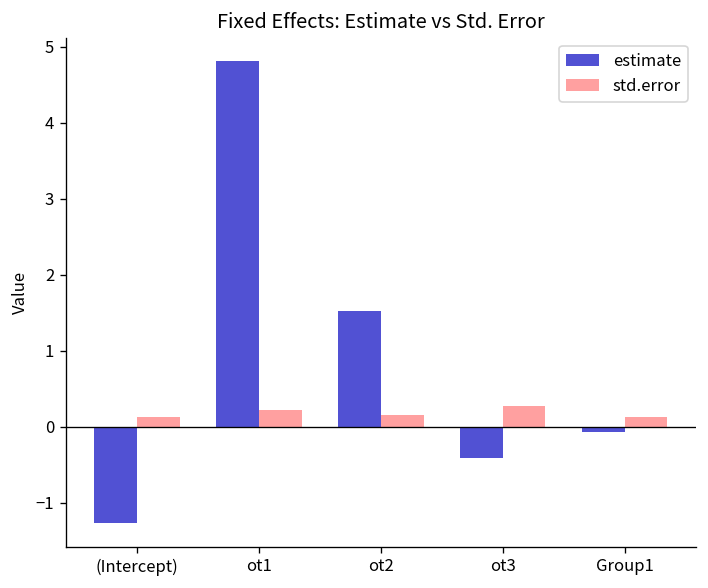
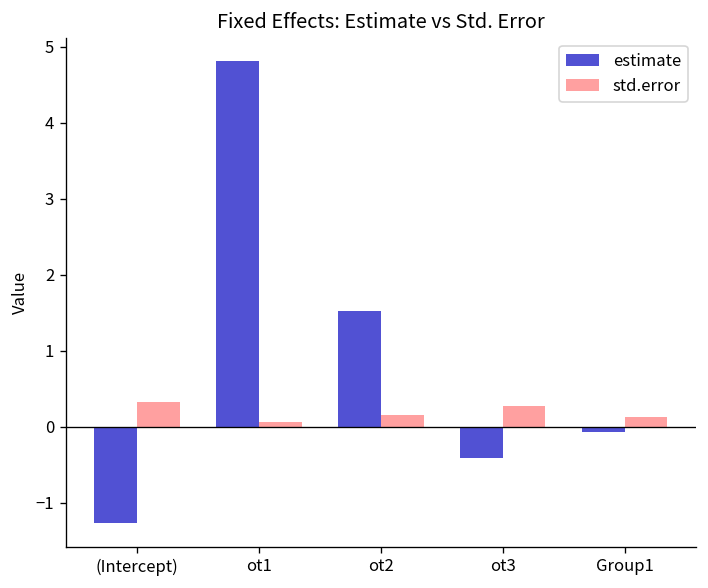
std.error, (Intercept): 0.1 -> 0.3
std.error, ot1: 0.2 -> 0.1
